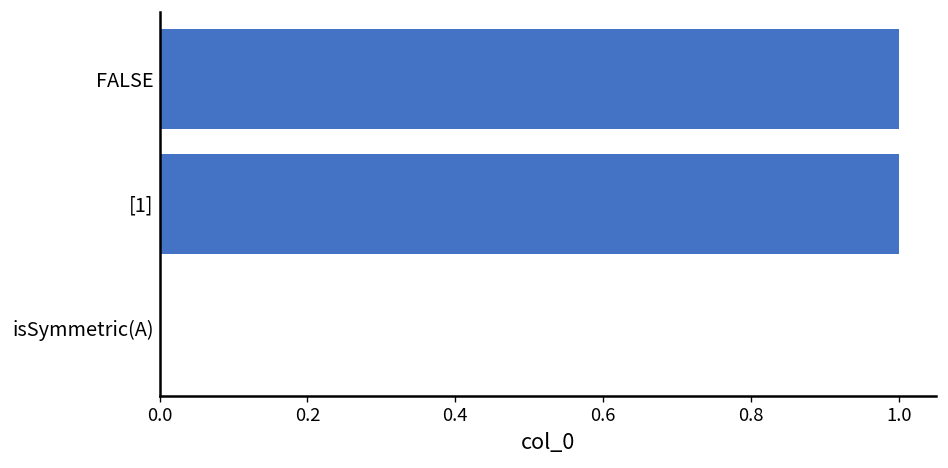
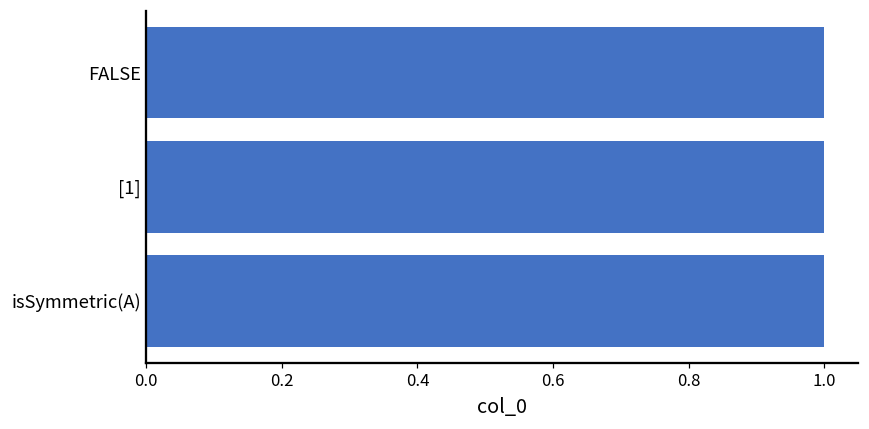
isSymmetric(A): 0 -> 1
